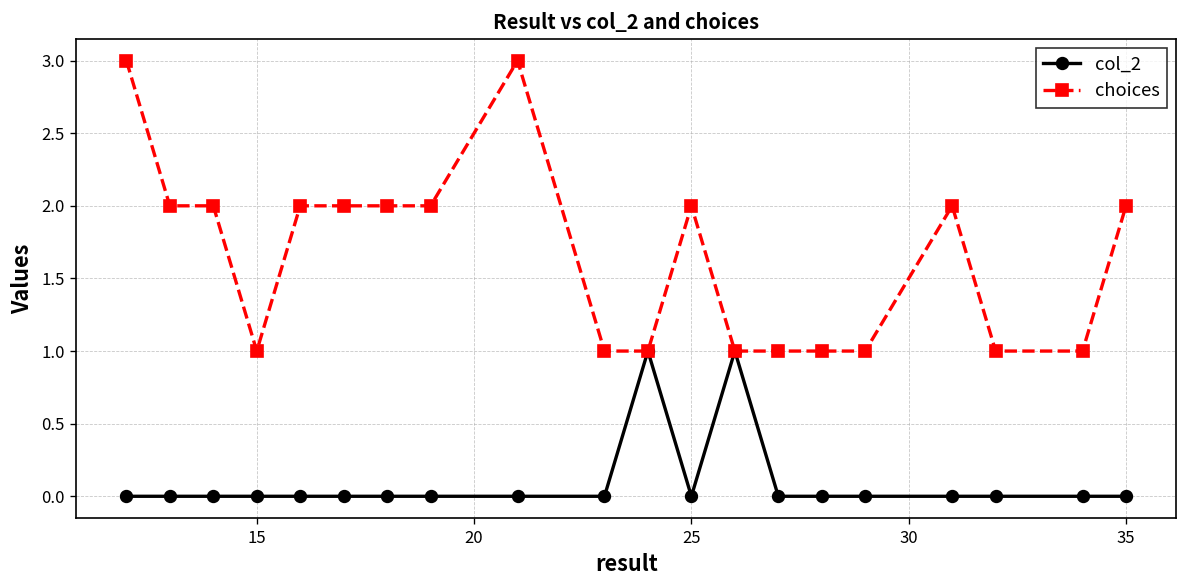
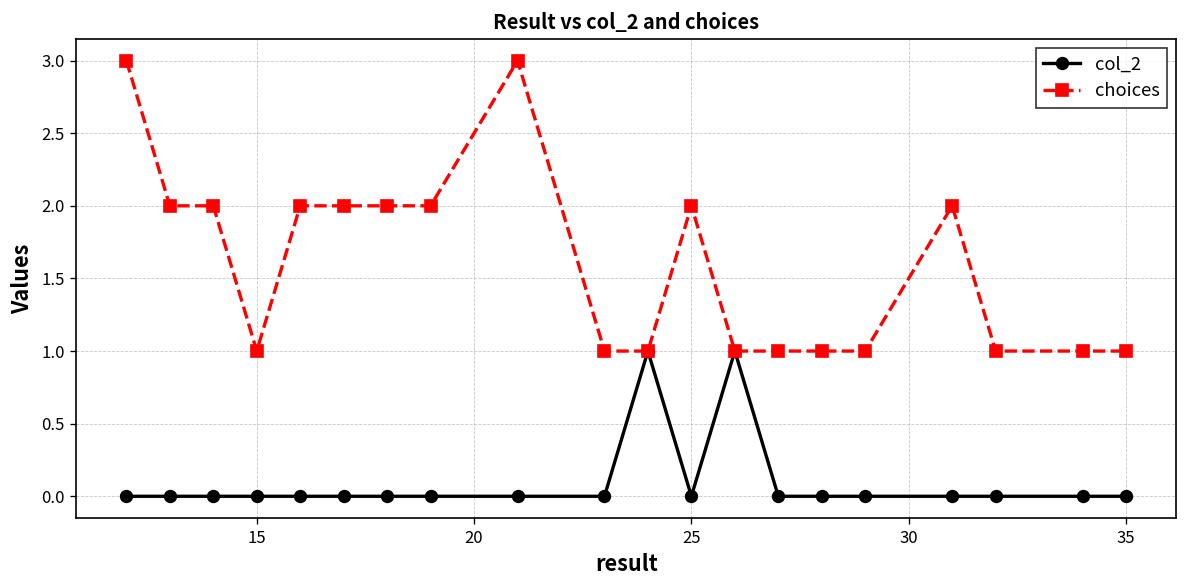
choices, 35: 2 -> 1
